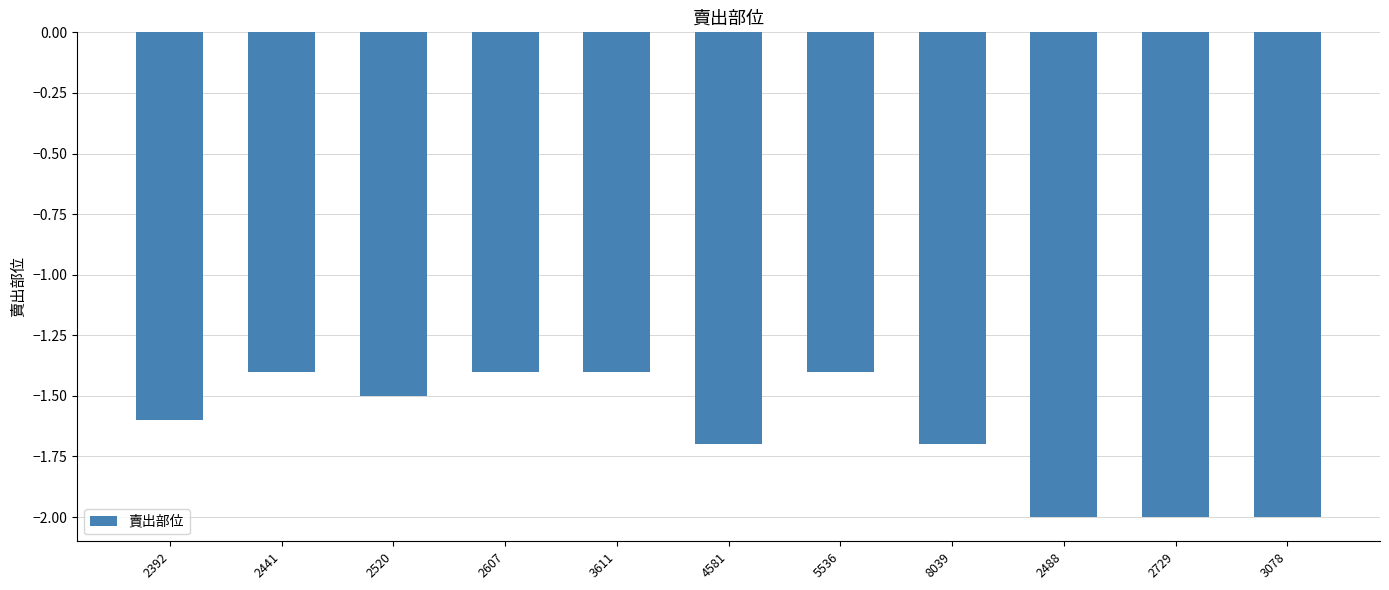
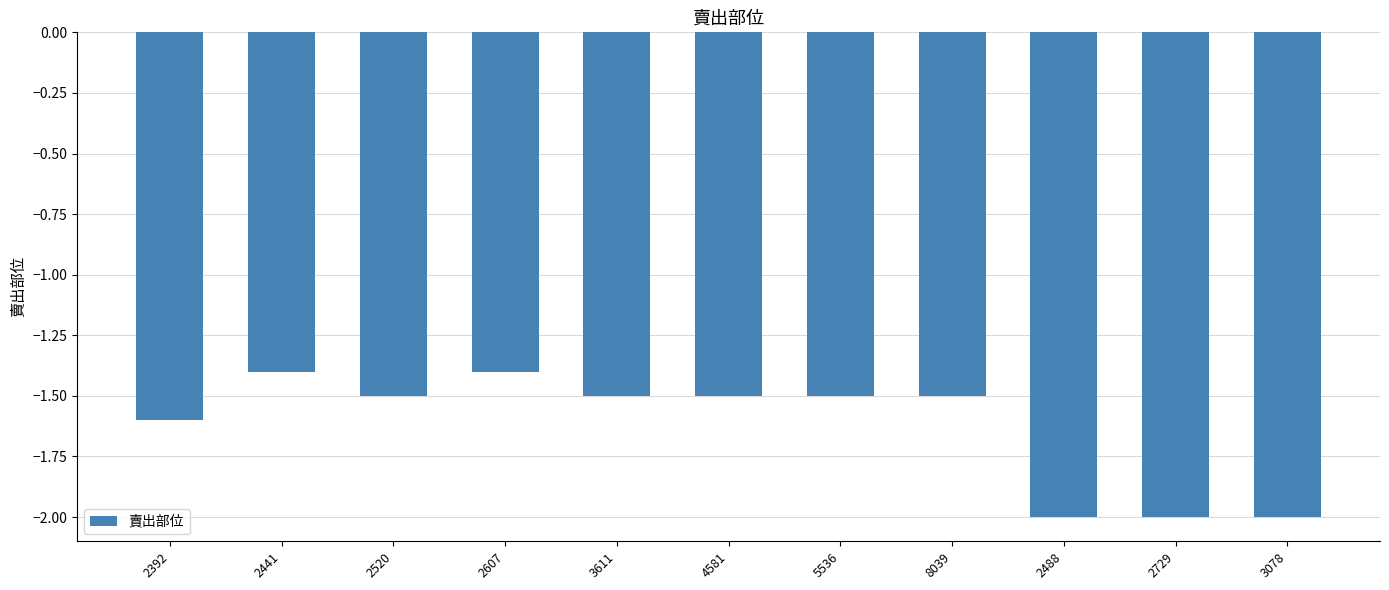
3611: -1.4 -> -1.5
4581: -1.7 -> -1.5
5536: -1.4 -> -1.5
8039: -1.7 -> -1.5
